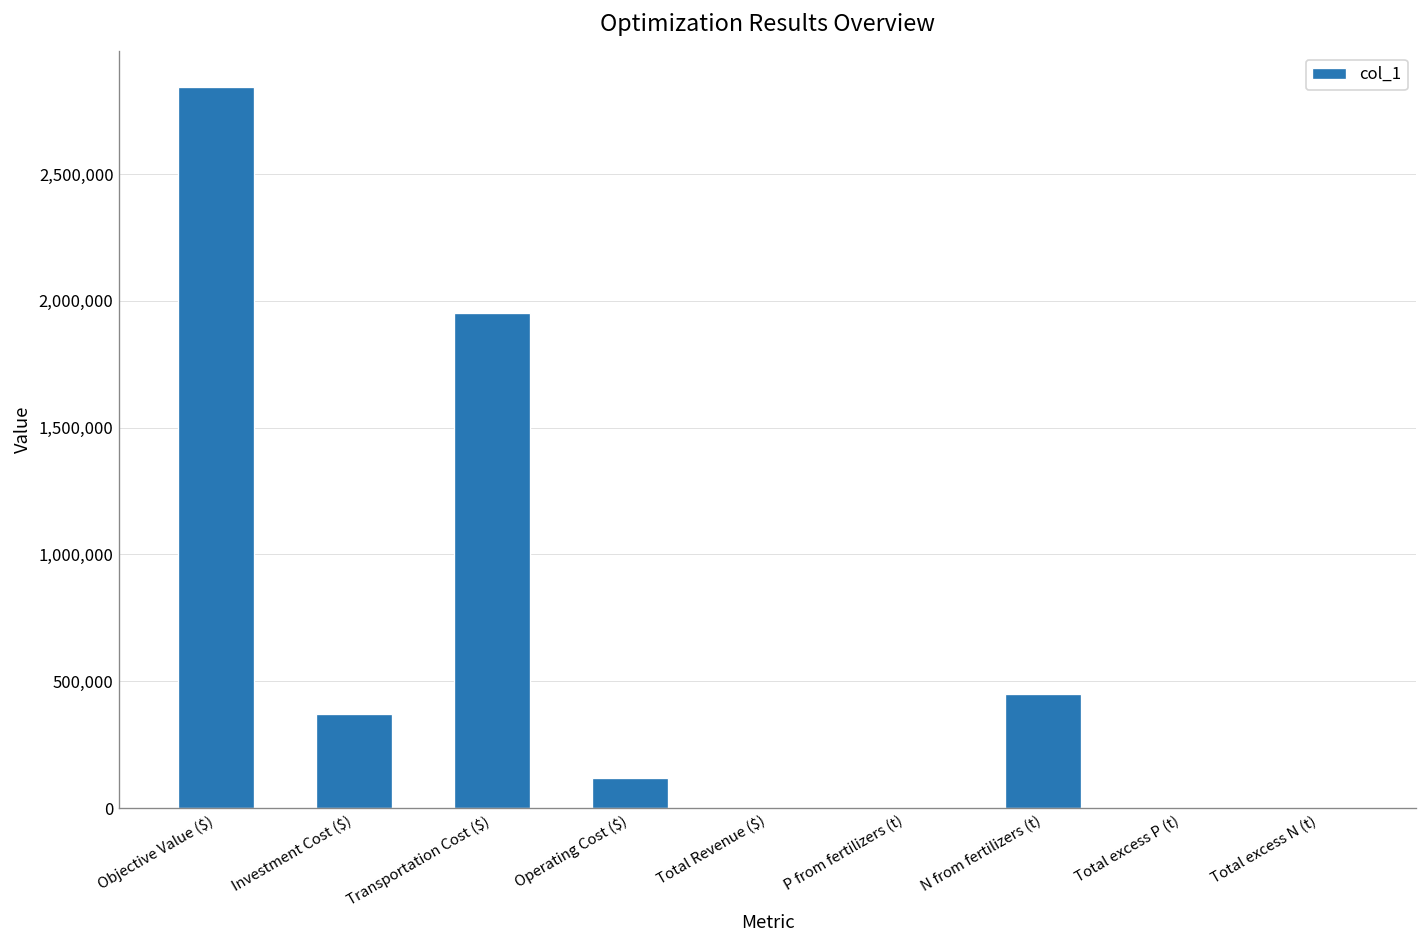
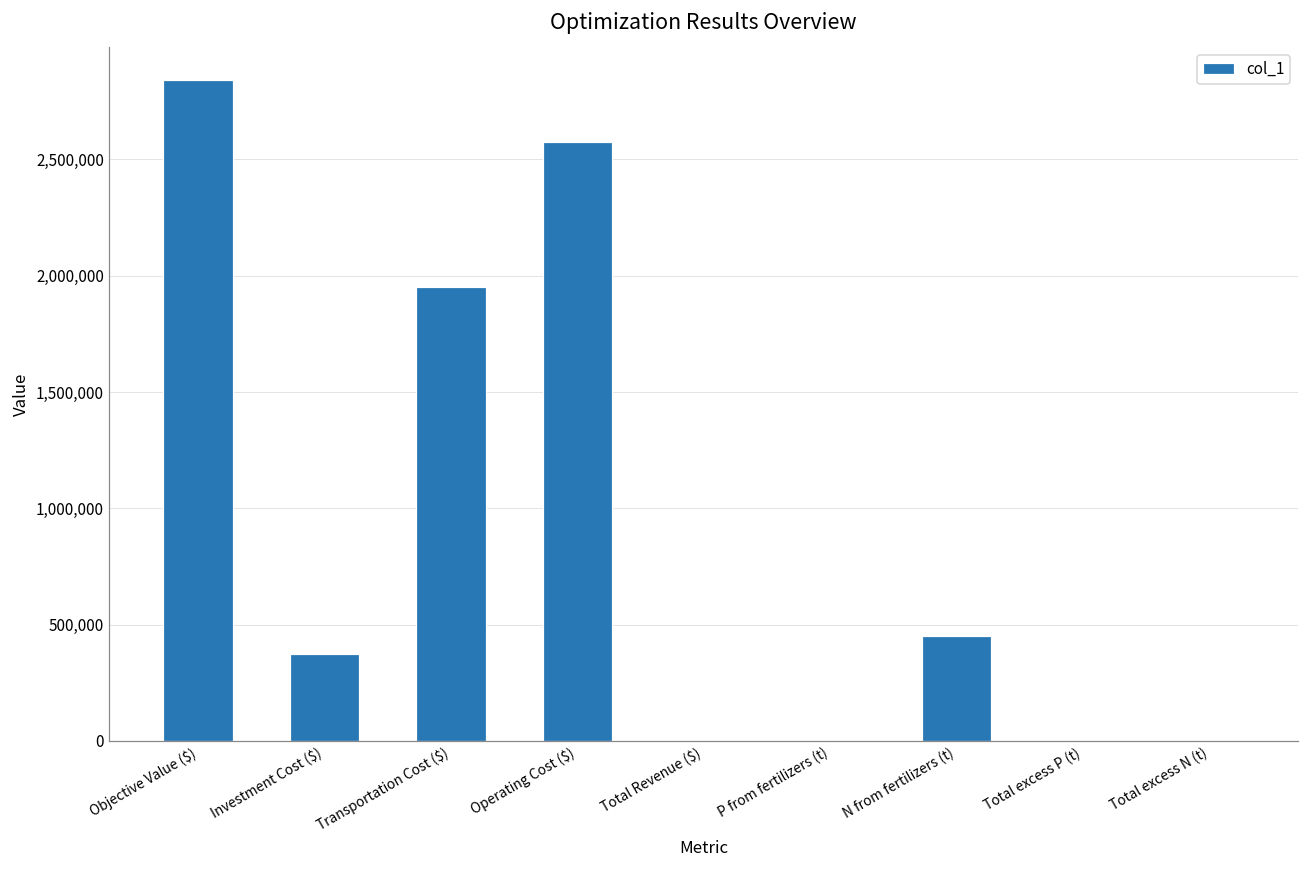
Operating Cost ($): 120,000 -> 2,580,000
